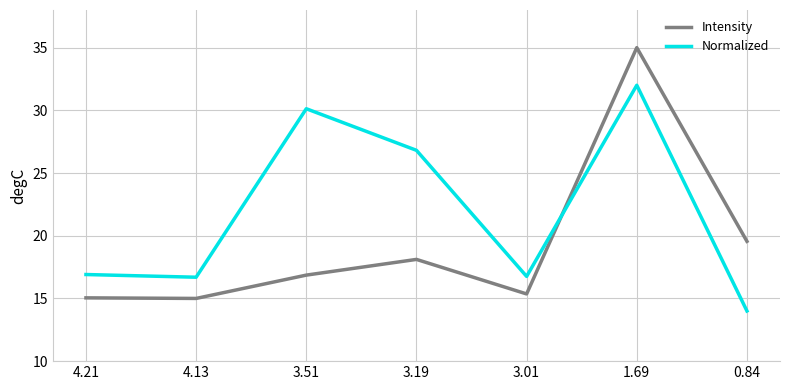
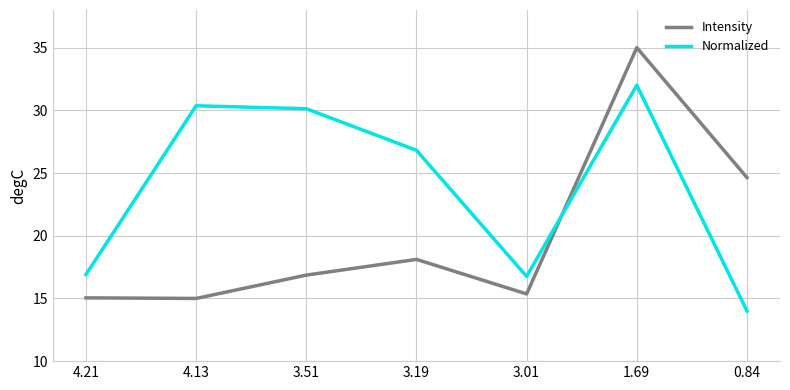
Normalized, 4.13: 16.7 -> 30.4
Intensity, 0.84: 19.6 -> 24.6
